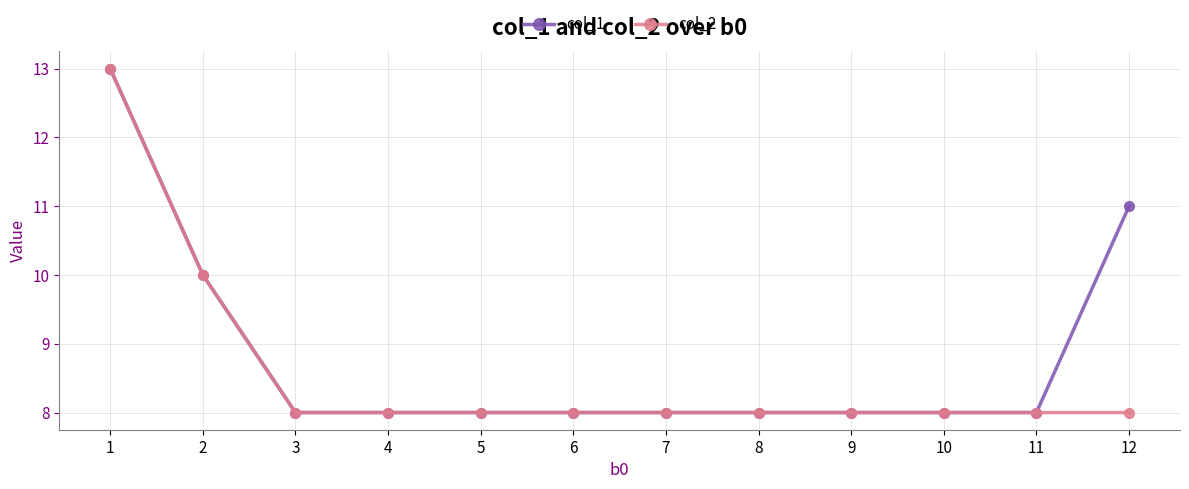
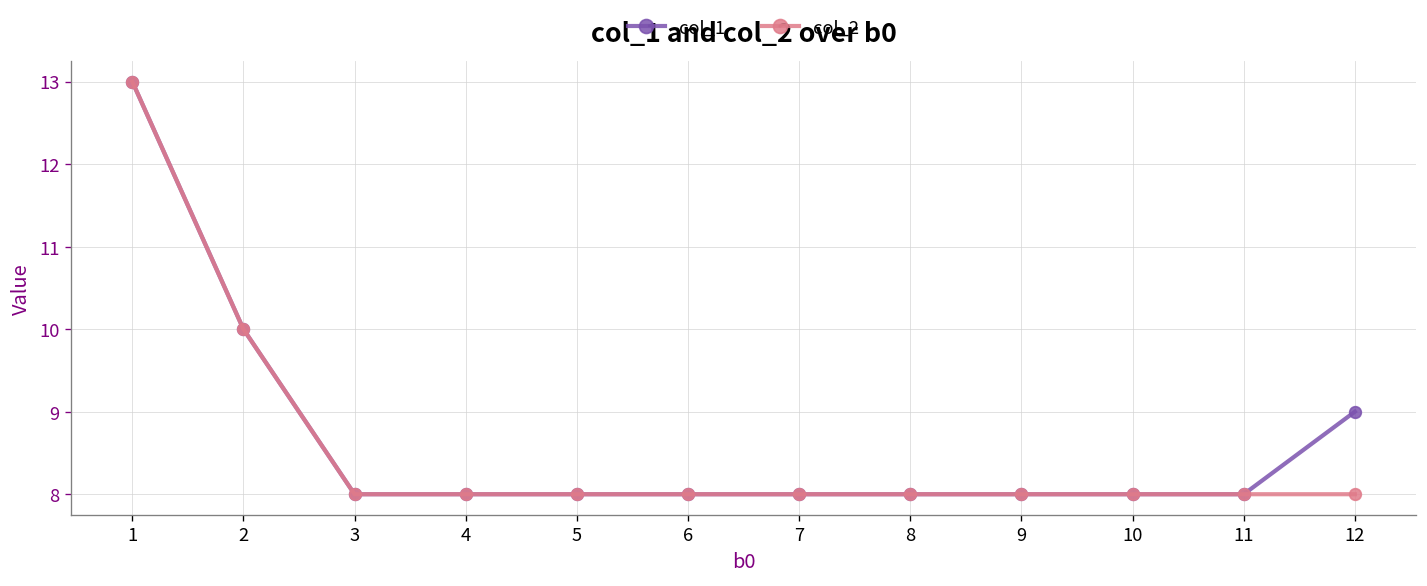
col_1, 12: 11 -> 9
